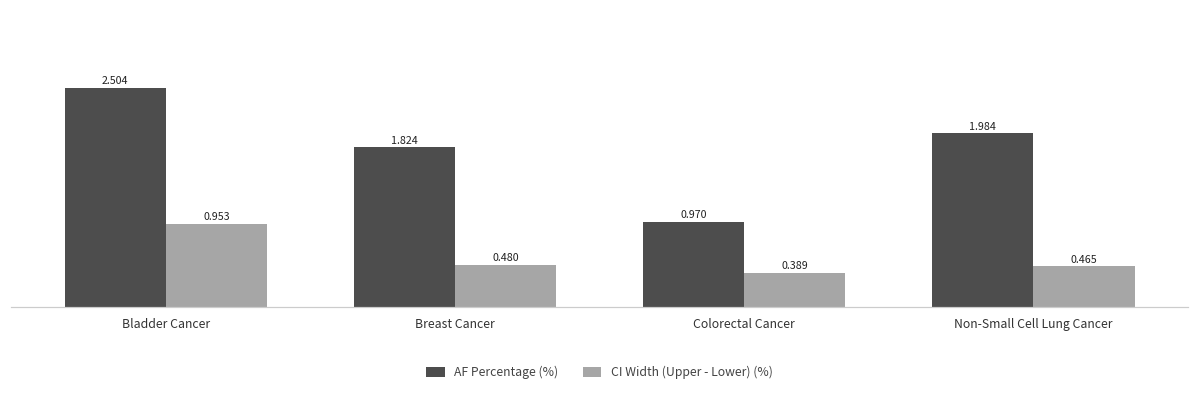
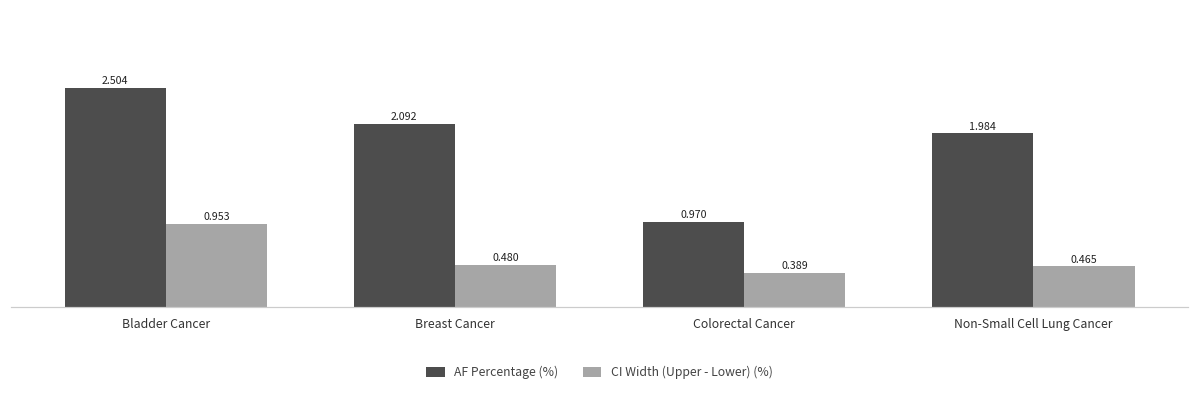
AF Percentage (%), Breast Cancer: 1.824 -> 2.092
